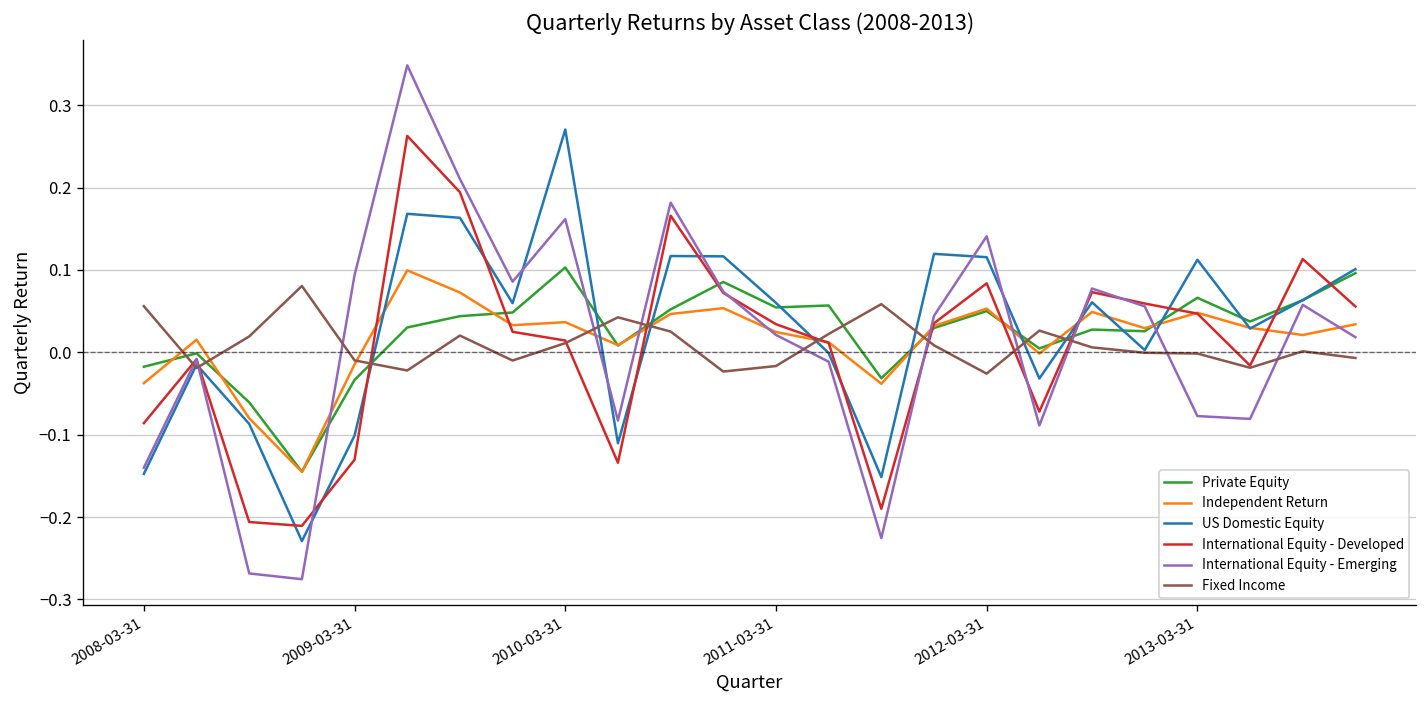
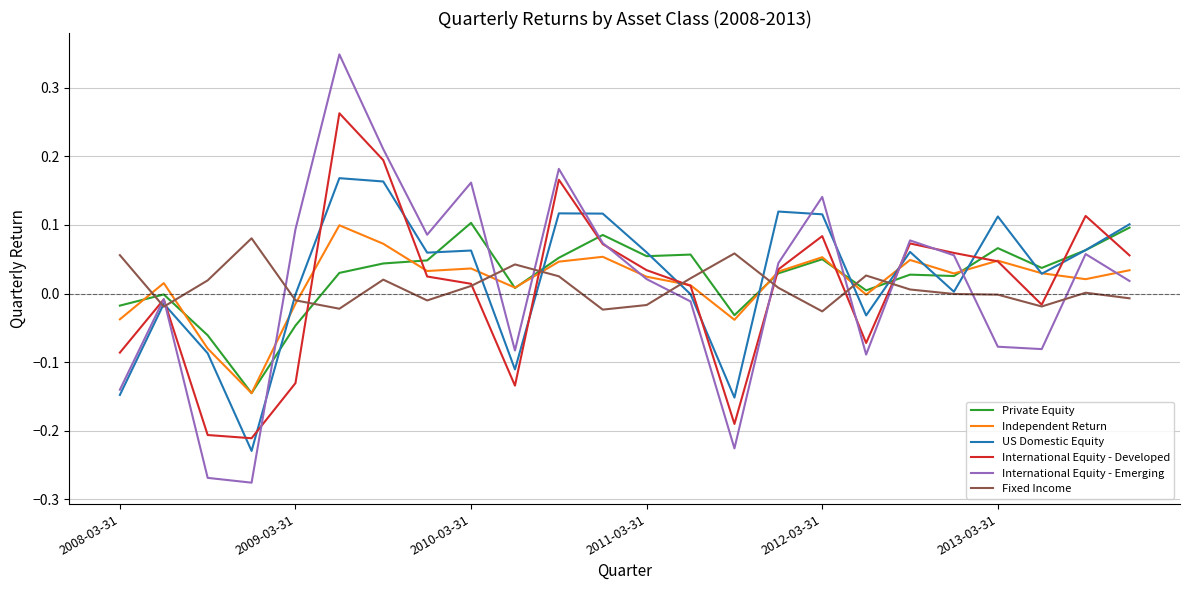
Private Equity, 2009-03-31: -0.03 -> -0.05
US Domestic Equity, 2009-03-31: -0.10 -> 0.00
US Domestic Equity, 2010-03-31: 0.27 -> 0.06
